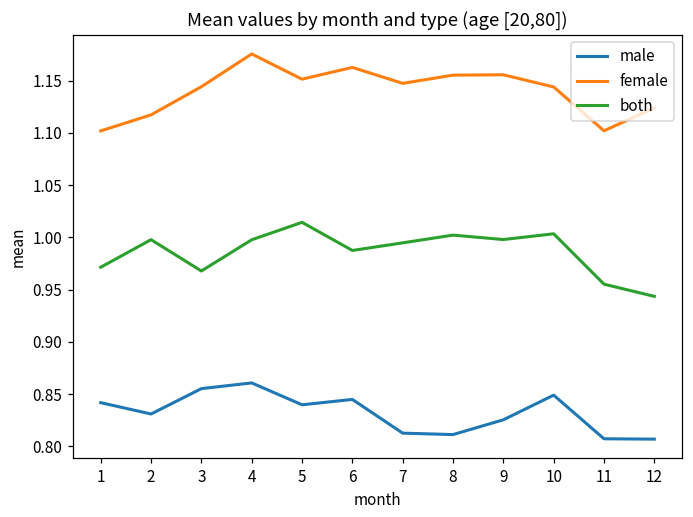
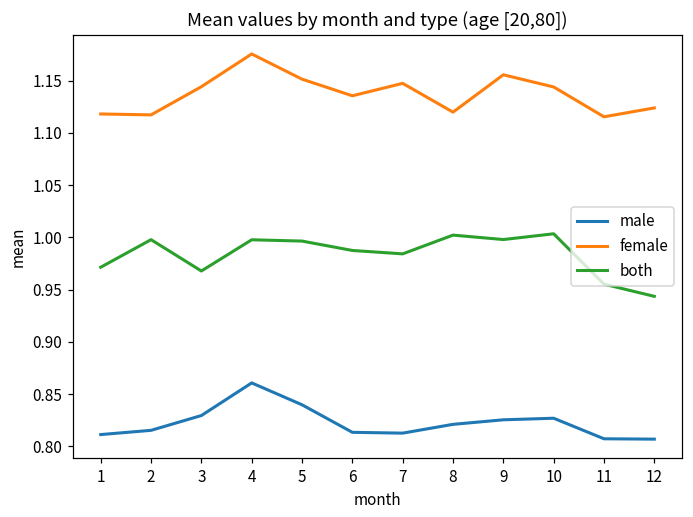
male, 1: 0.84 -> 0.81
female, 1: 1.10 -> 1.12
male, 2: 0.83 -> 0.82
male, 3: 0.86 -> 0.83
both, 5: 1.01 -> 1.00
male, 6: 0.85 -> 0.81
female, 6: 1.16 -> 1.14
both, 7: 0.99 -> 0.98
male, 8: 0.81 -> 0.82
female, 8: 1.16 -> 1.12
male, 10: 0.85 -> 0.83
female, 11: 1.10 -> 1.12
